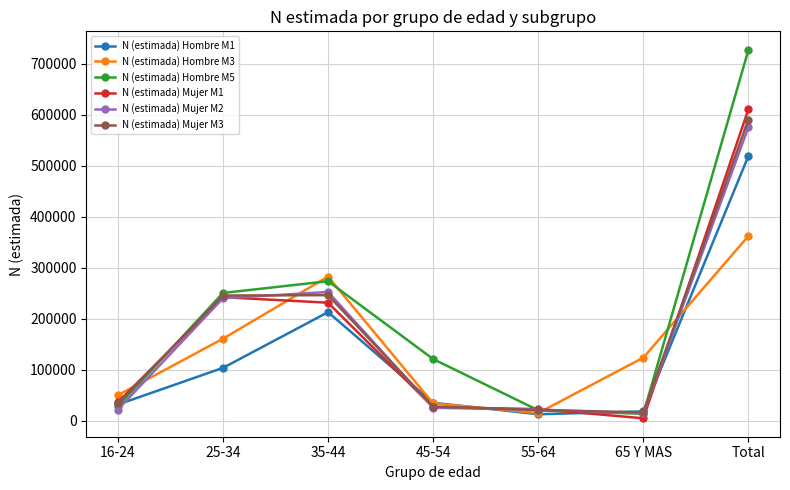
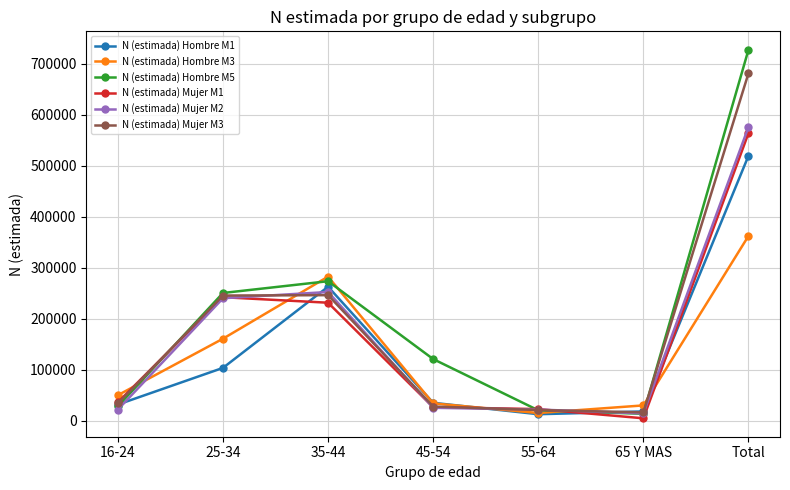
N (estimada) Hombre M1, 35-44: 210000 -> 260000
N (estimada) Hombre M3, 65 Y MAS: 120000 -> 30000
N (estimada) Mujer M1, Total: 610000 -> 560000
N (estimada) Mujer M3, Total: 590000 -> 680000
